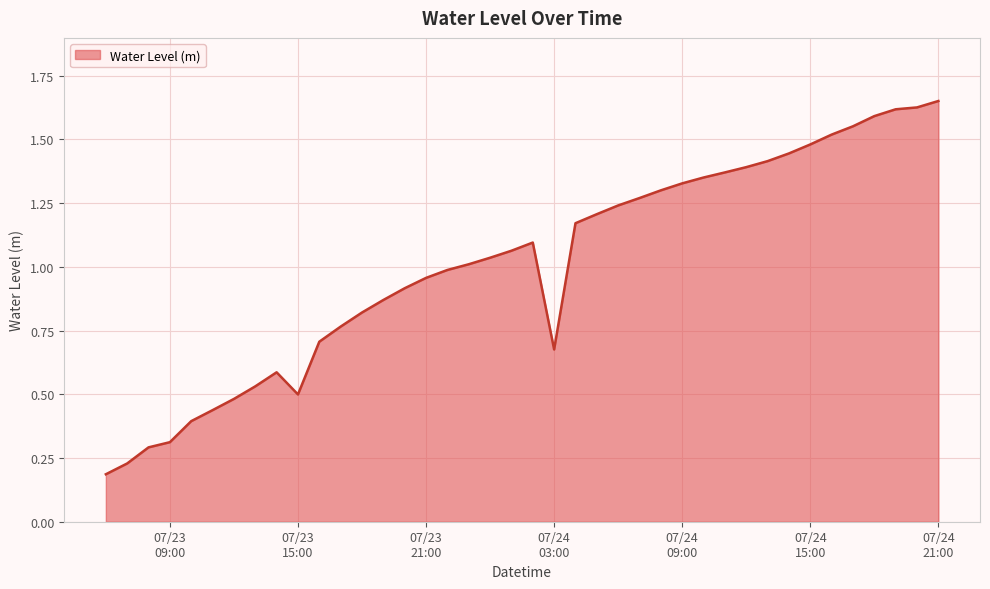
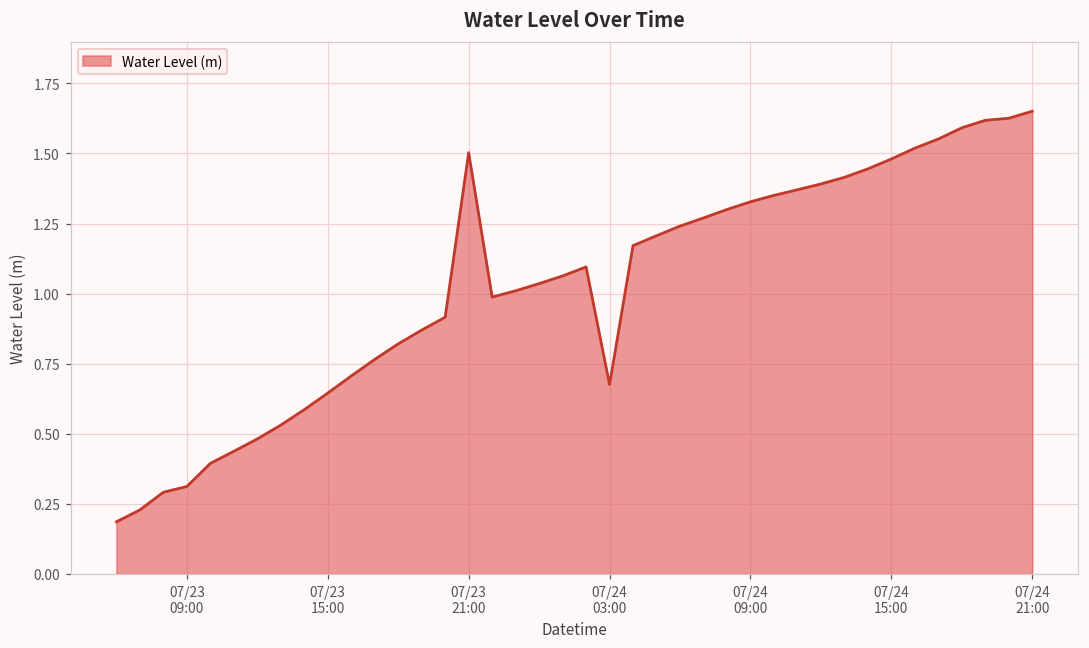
07/23 15:00: 0.50 -> 0.65
07/23 21:00: 0.96 -> 1.50
